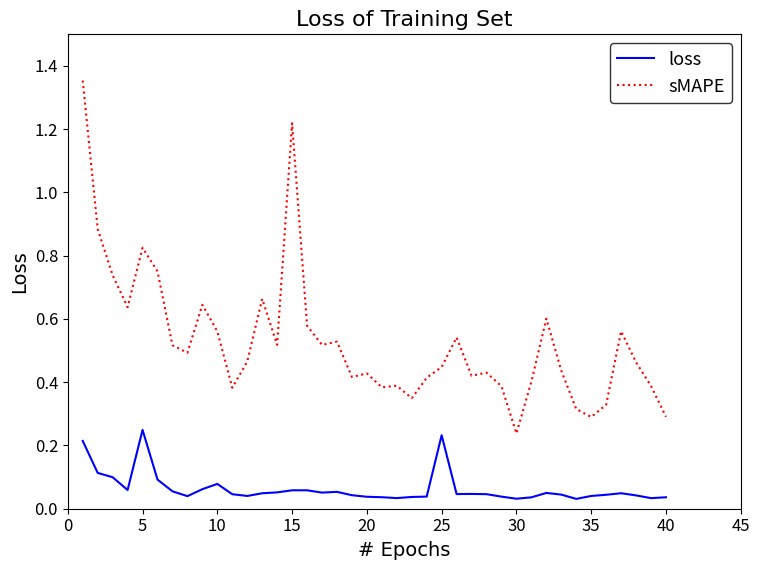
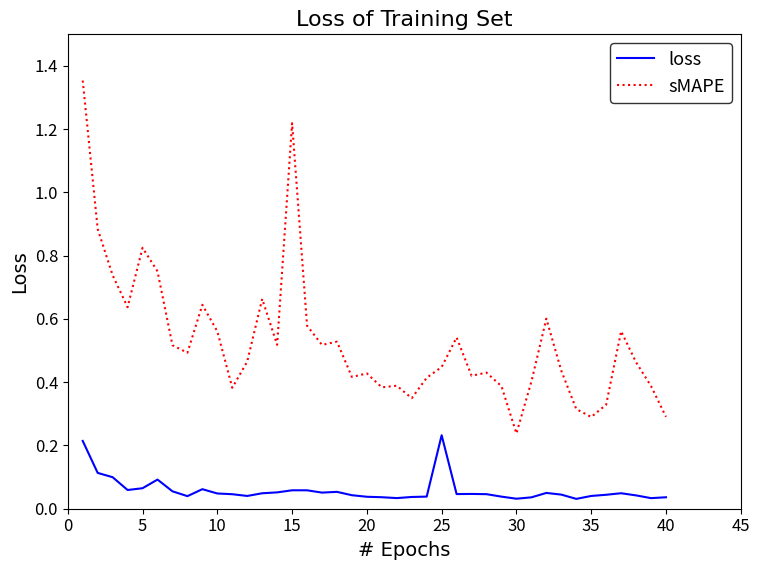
loss, 5: 0.25 -> 0.06
loss, 10: 0.08 -> 0.05
